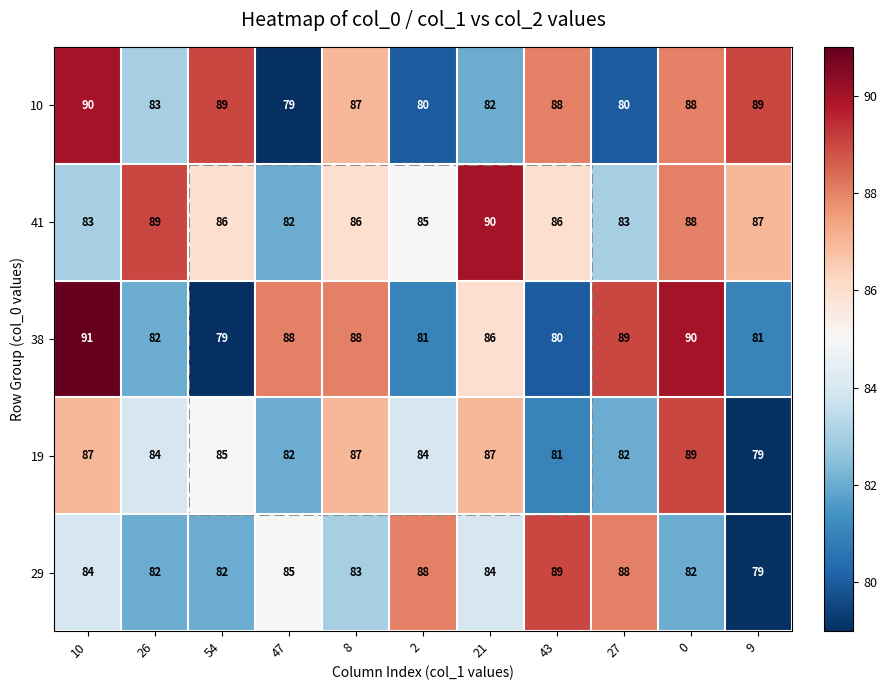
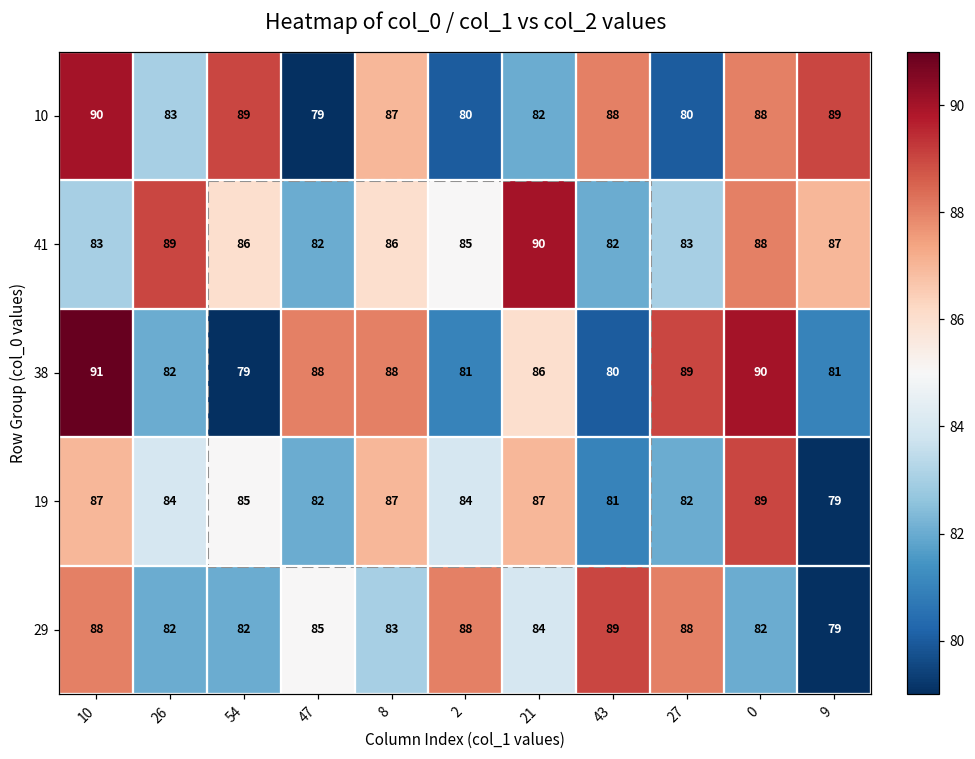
41, 43: 86 -> 82
29, 10: 84 -> 88
